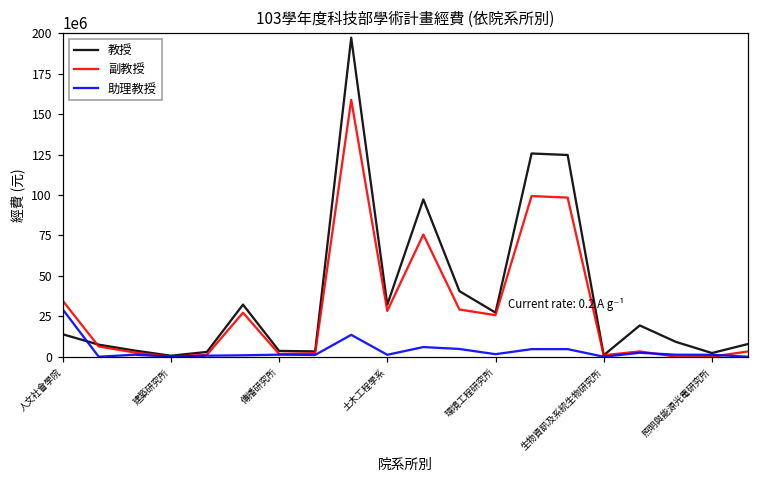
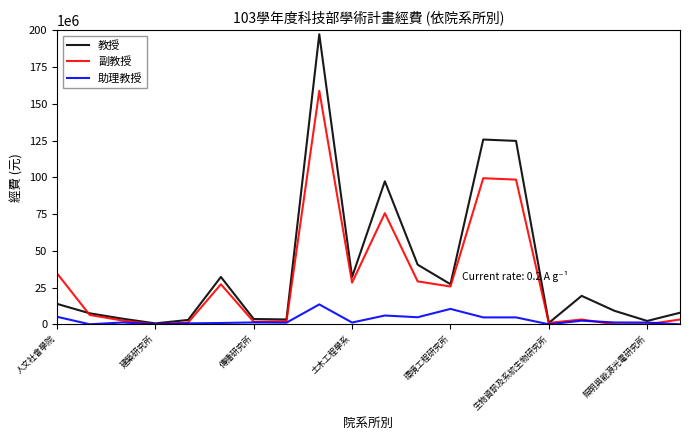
助理教授, 人文社會學院: 29000000 -> 5000000
助理教授, 環境工程研究所: 2000000 -> 10000000
